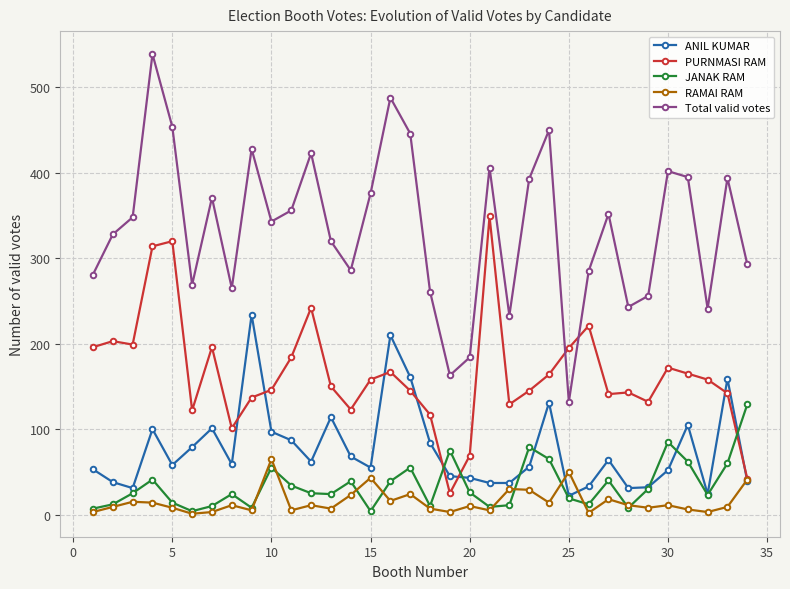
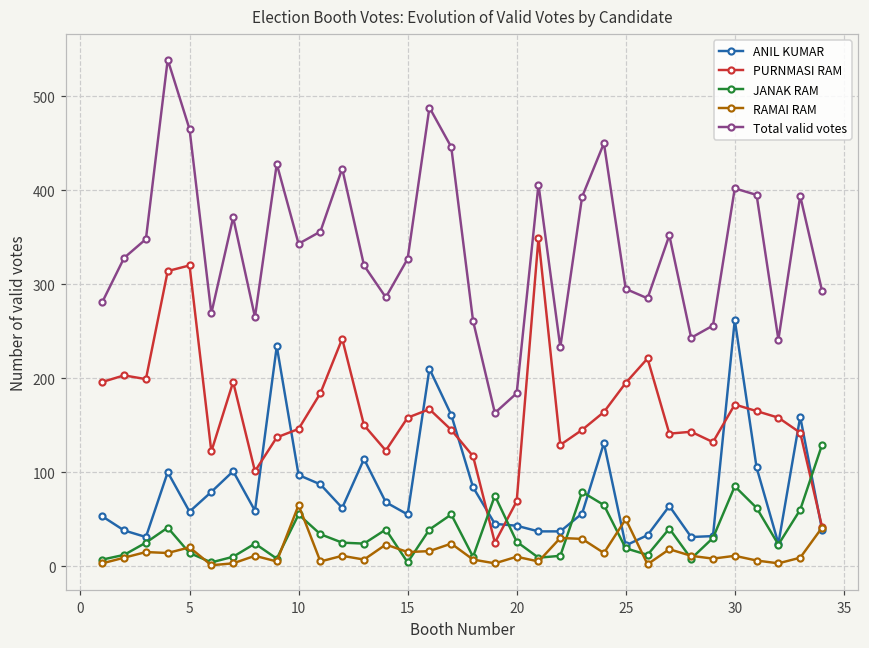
RAMAI RAM, 5: 10 -> 20
Total valid votes, 5: 450 -> 470
RAMAI RAM, 15: 40 -> 20
Total valid votes, 15: 380 -> 330
Total valid votes, 25: 130 -> 300
ANIL KUMAR, 30: 50 -> 260
